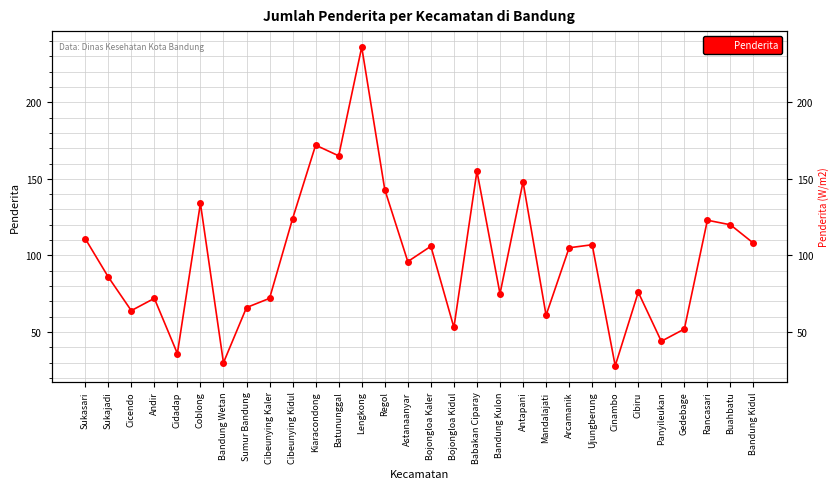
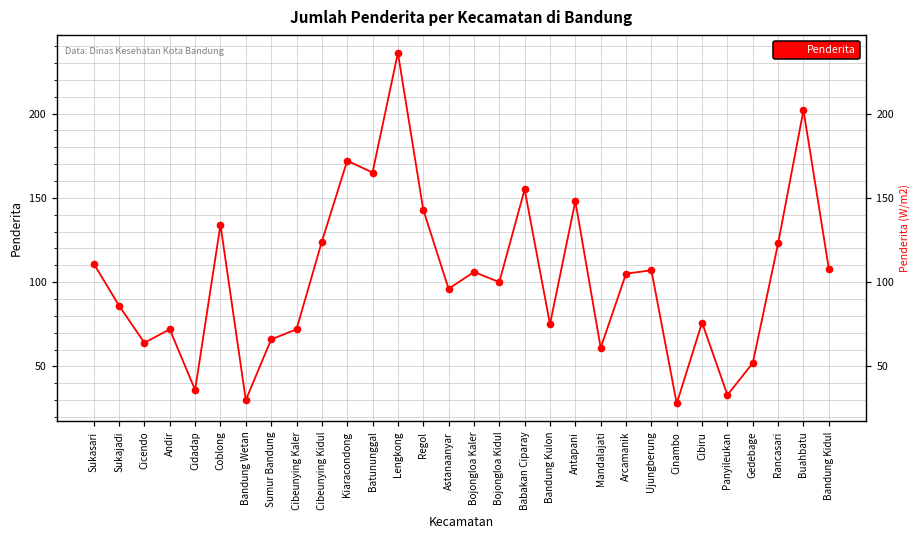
Bojongloa Kidul: 53 -> 100
Panyileukan: 44 -> 33
Buahbatu: 120 -> 202
